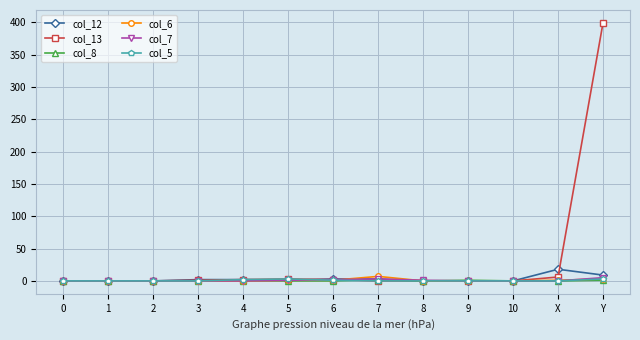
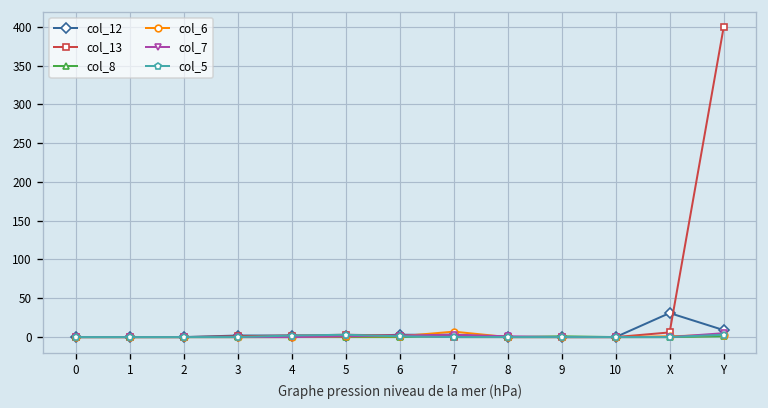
col_12, X: 20 -> 30
